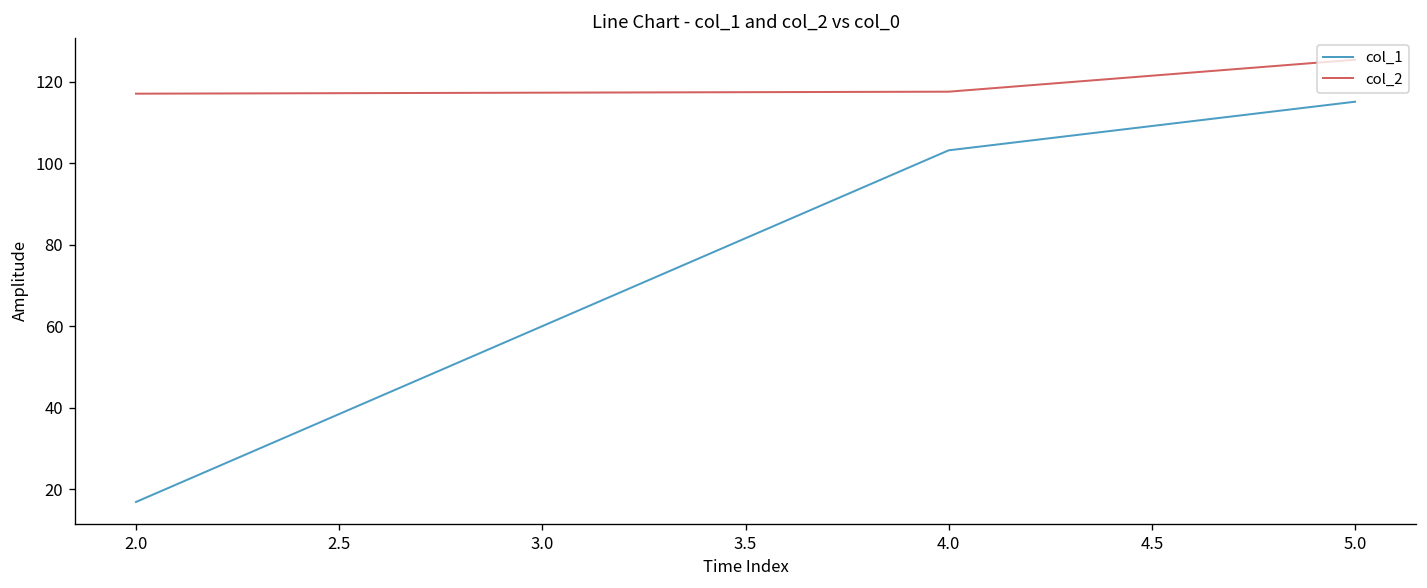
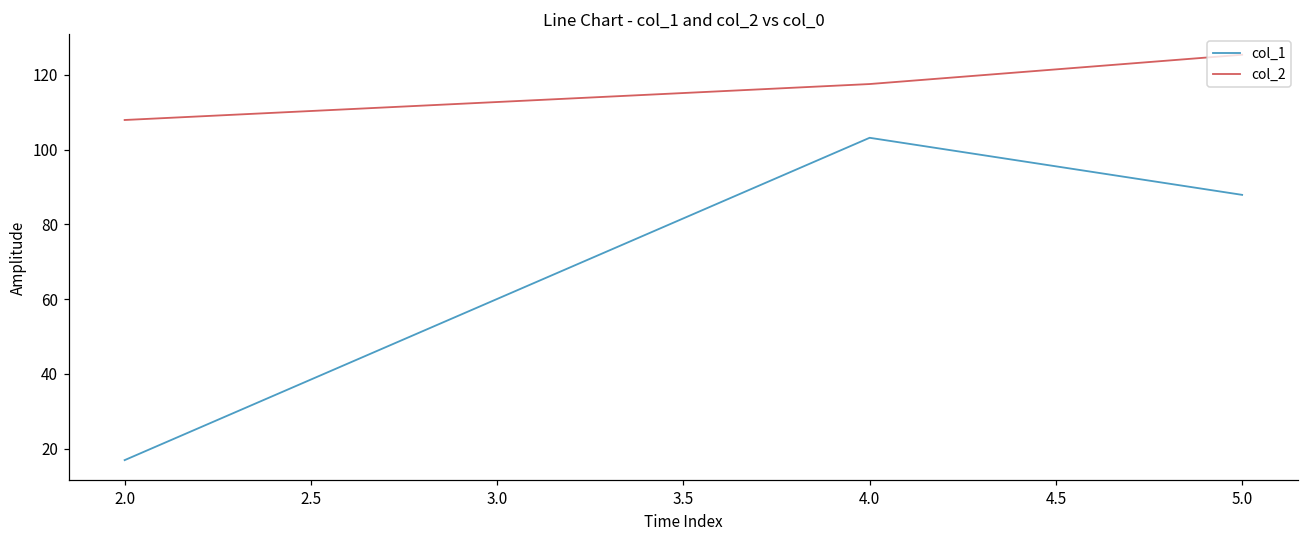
col_2, 2.0: 117 -> 108
col_1, 5.0: 115 -> 88
